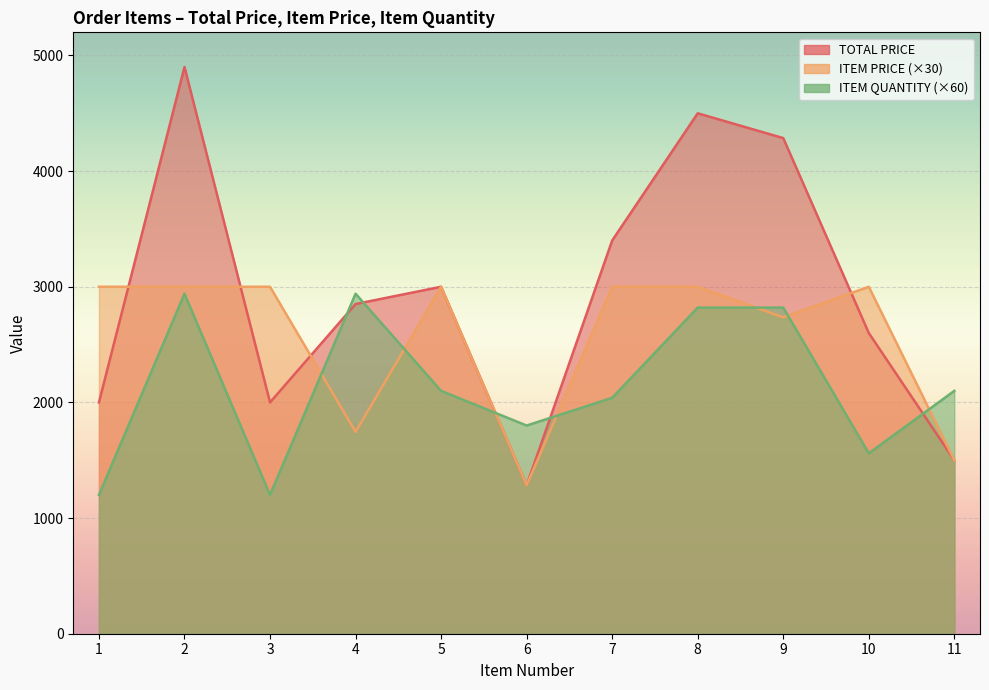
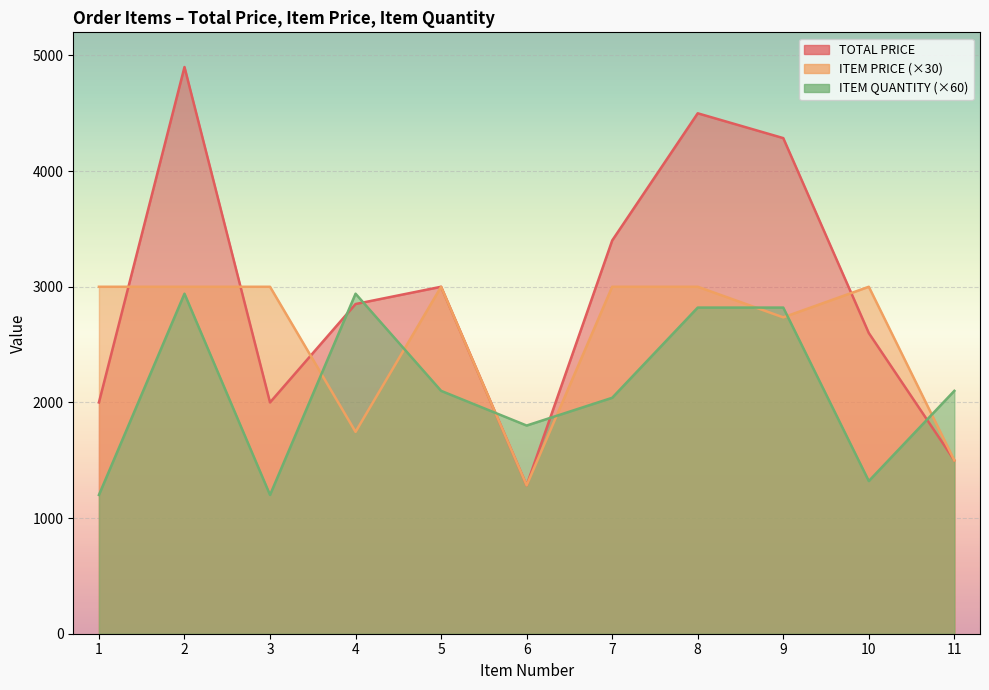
ITEM QUANTITY (×60), 10: 1560 -> 1320
